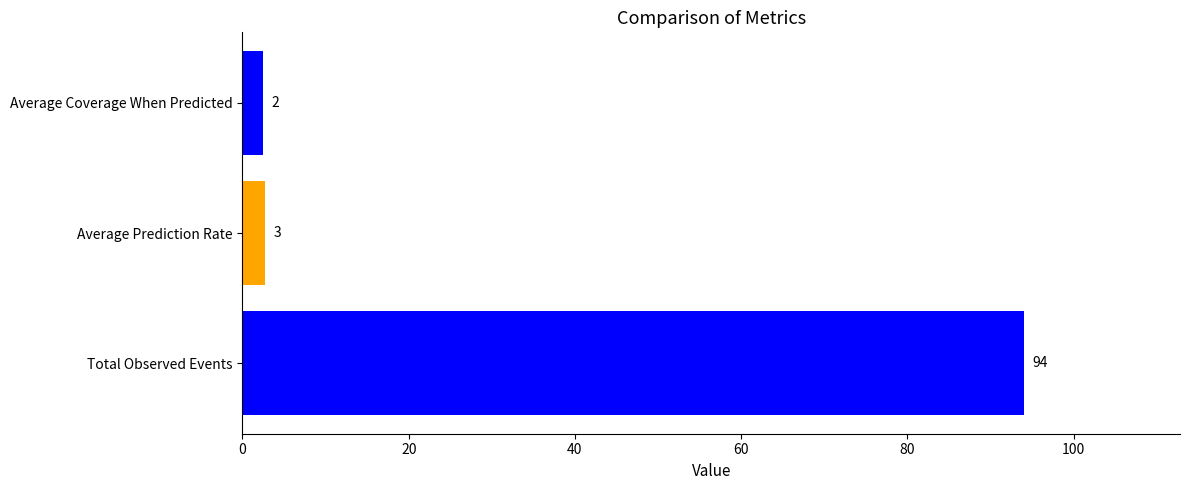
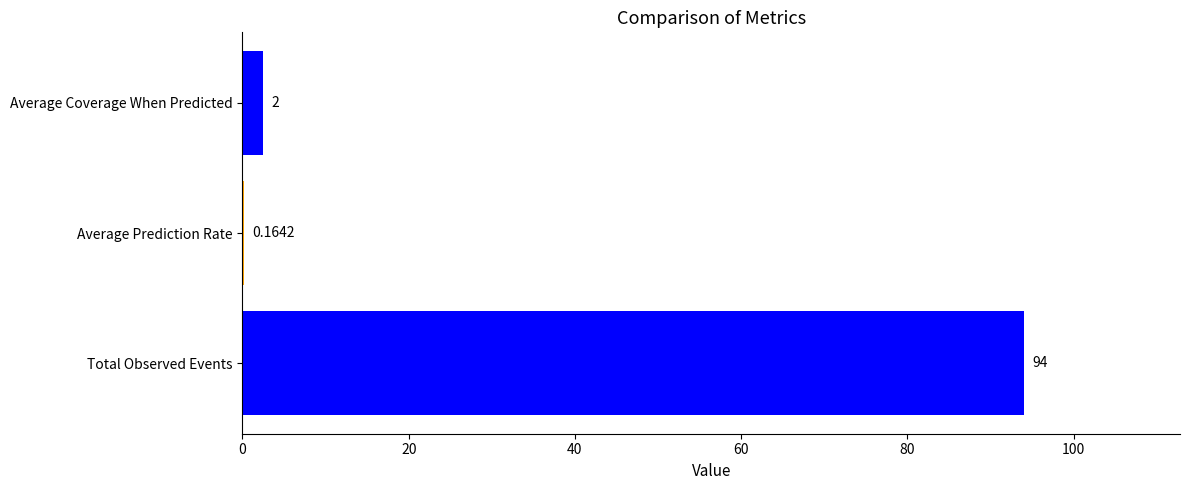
Average Prediction Rate: 3 -> 0.1642
